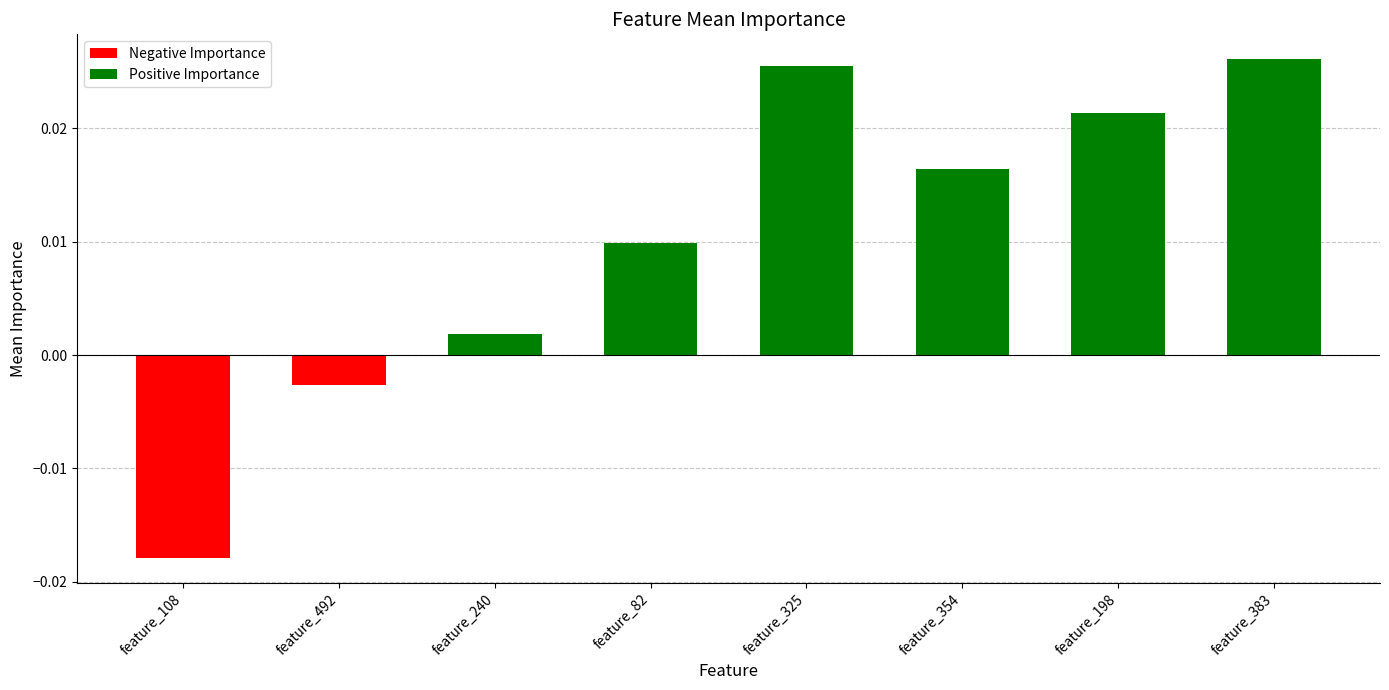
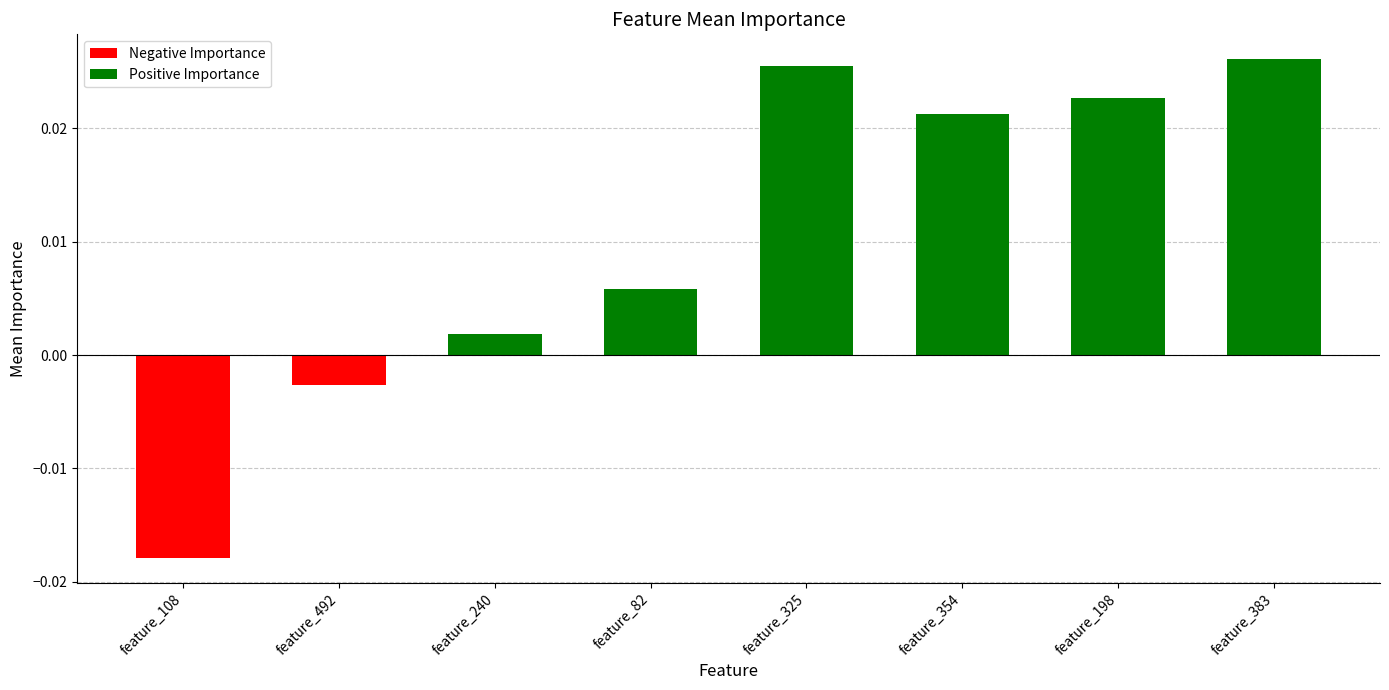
Positive Importance, feature_82: 0.0099 -> 0.0058
Positive Importance, feature_354: 0.0164 -> 0.0213
Positive Importance, feature_198: 0.0213 -> 0.0227
